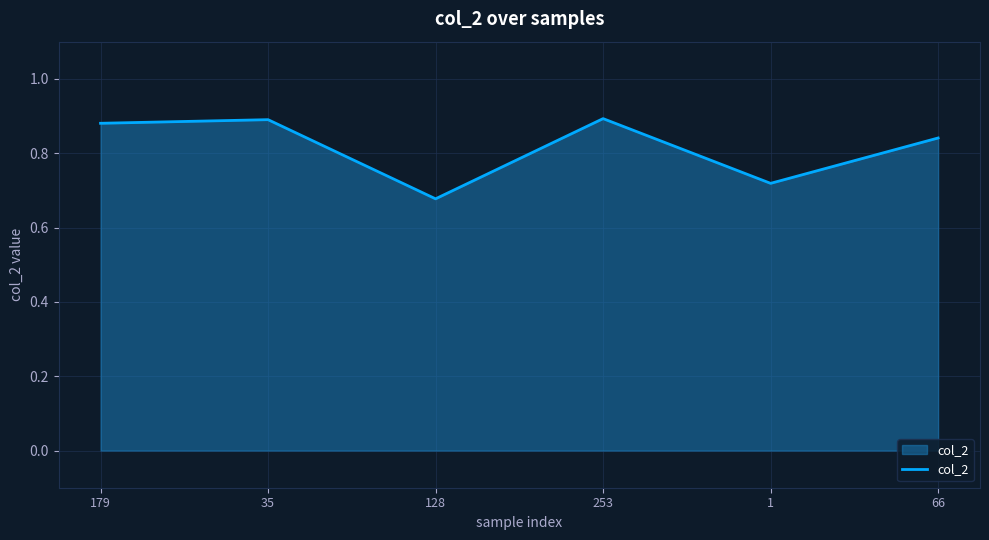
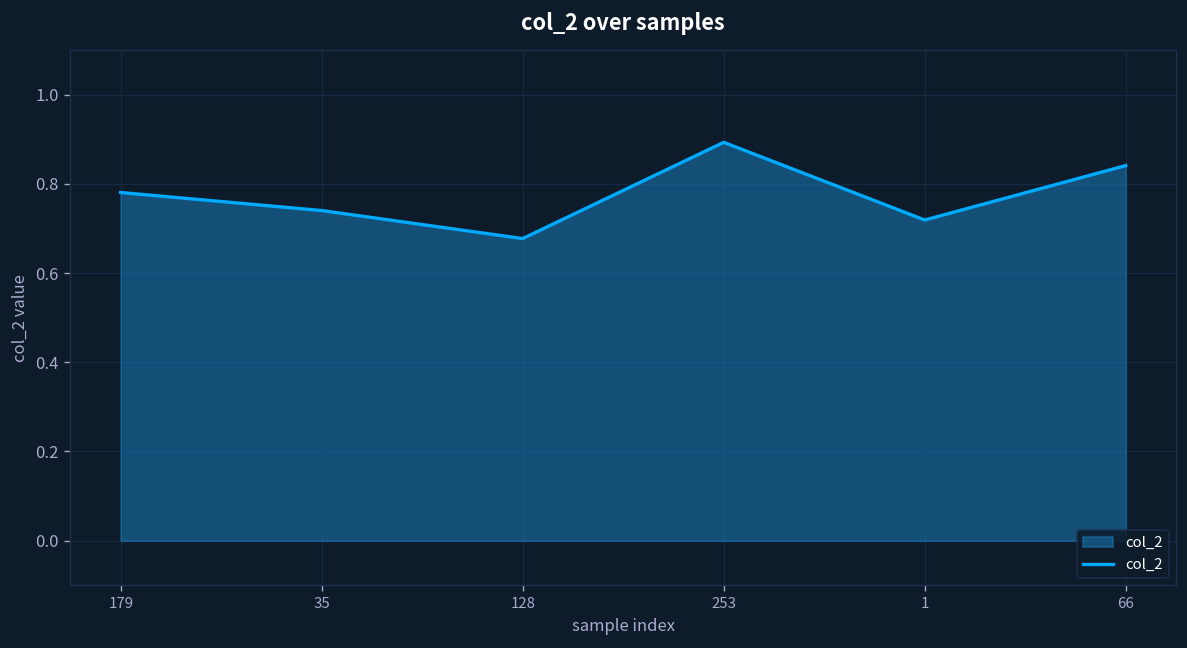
179: 0.88 -> 0.78
35: 0.89 -> 0.74
